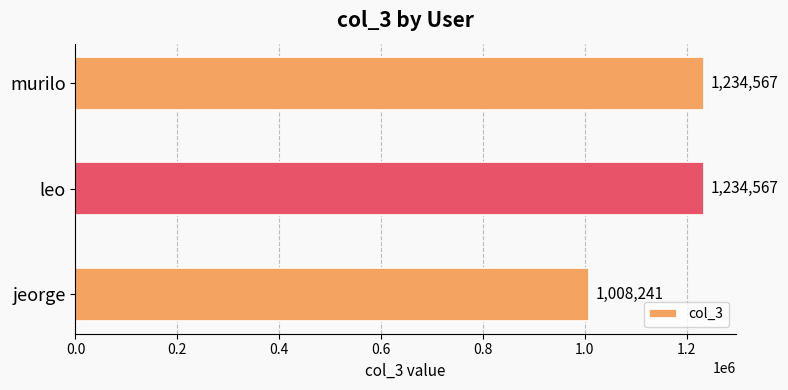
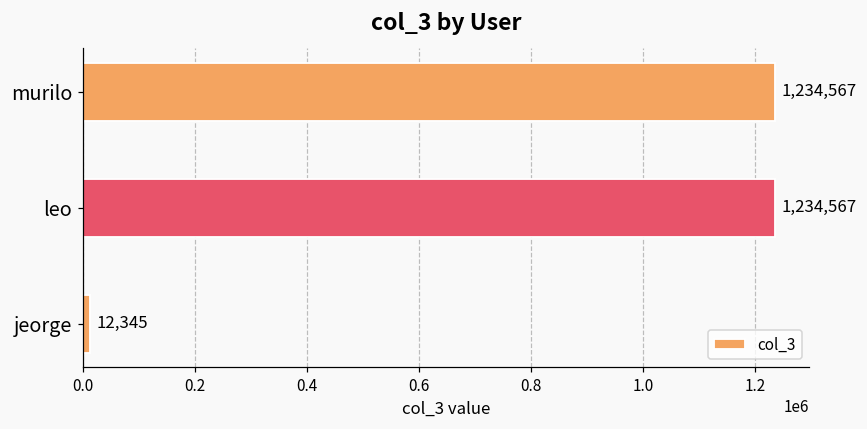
jeorge: 1,008,241 -> 12,345
